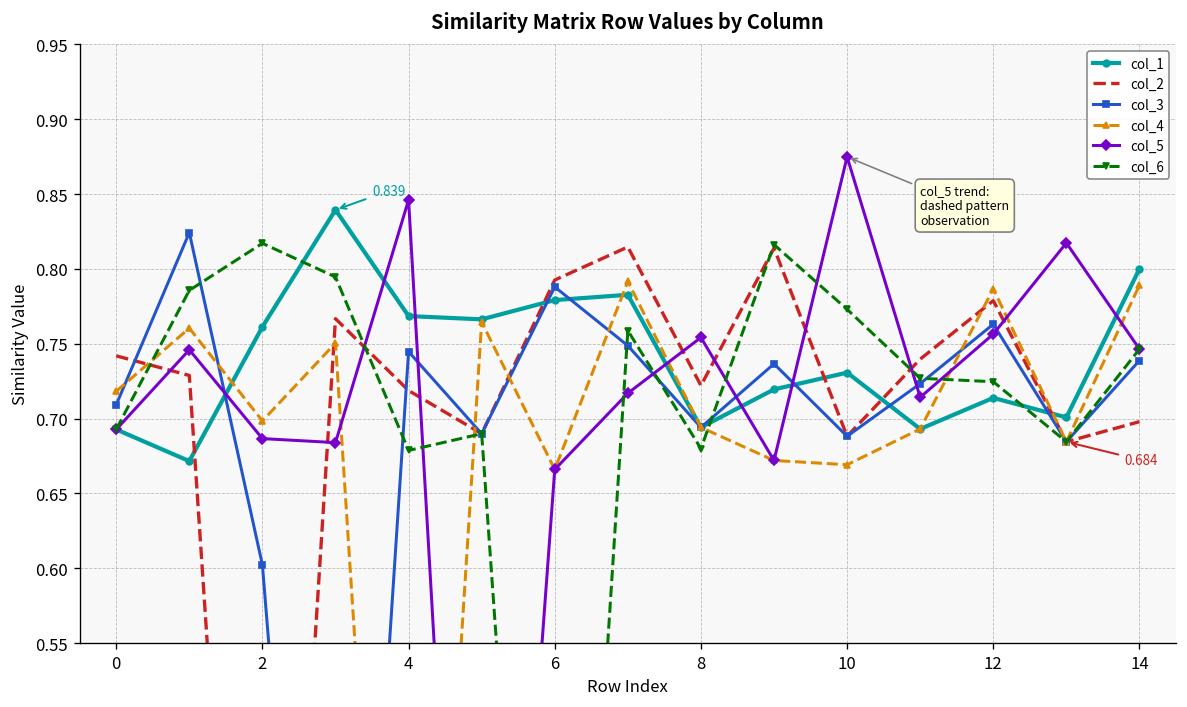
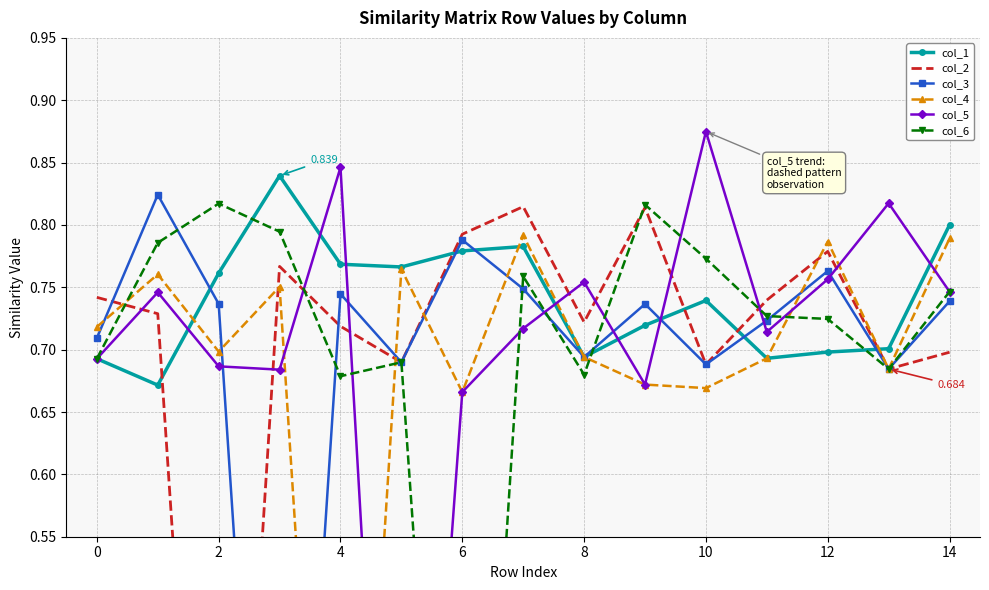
col_3, 2: 0.602 -> 0.737
col_1, 10: 0.731 -> 0.739
col_1, 12: 0.714 -> 0.698
